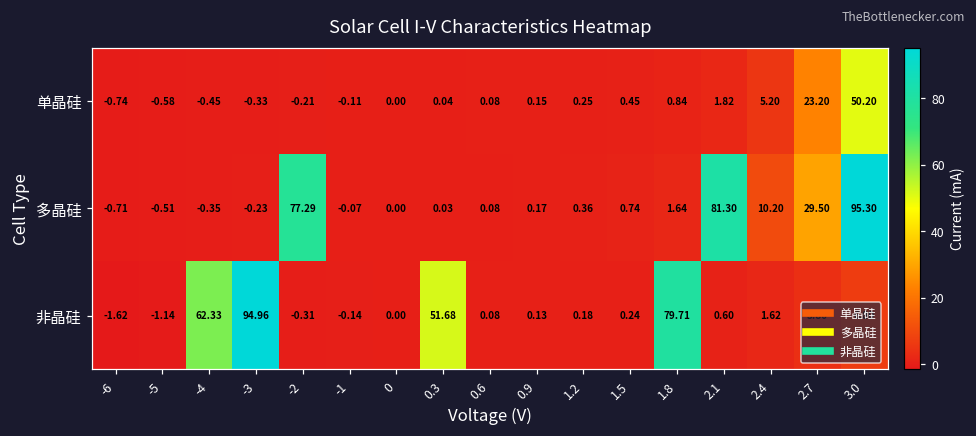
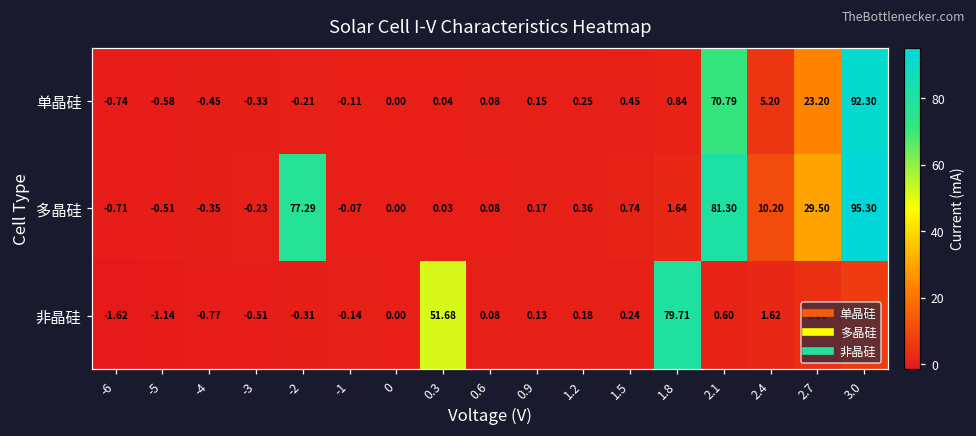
单晶硅, 2.1: 1.82 -> 70.79
单晶硅, 3.0: 50.20 -> 92.30
非晶硅, -4: 62.33 -> -0.77
非晶硅, -3: 94.96 -> -0.51
